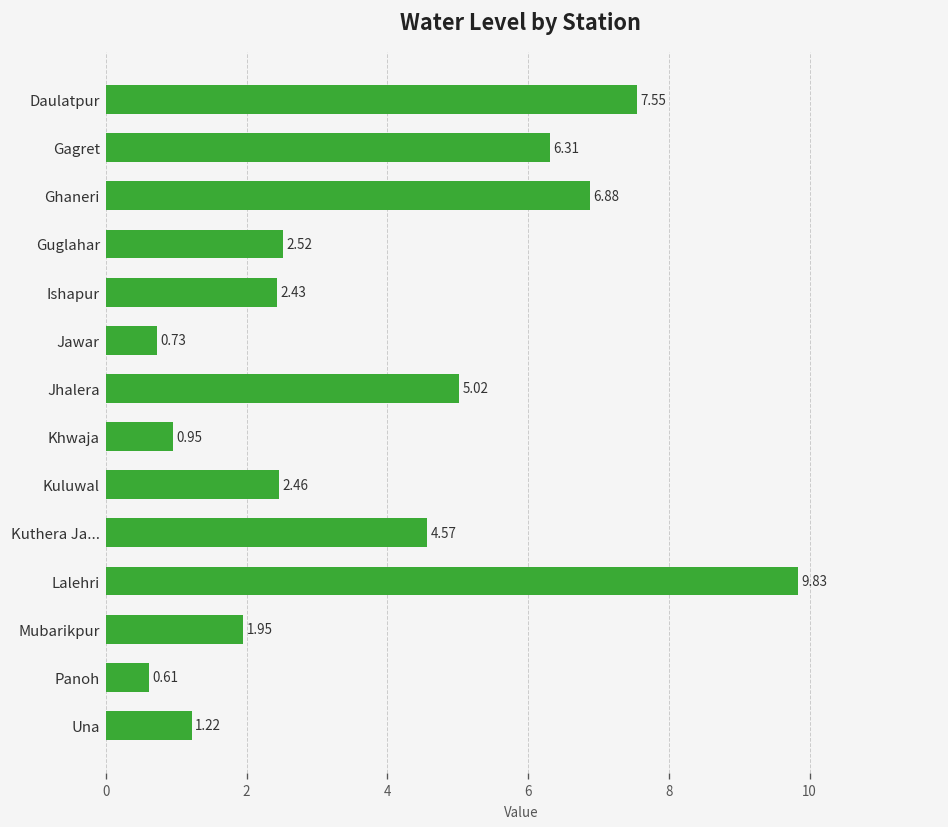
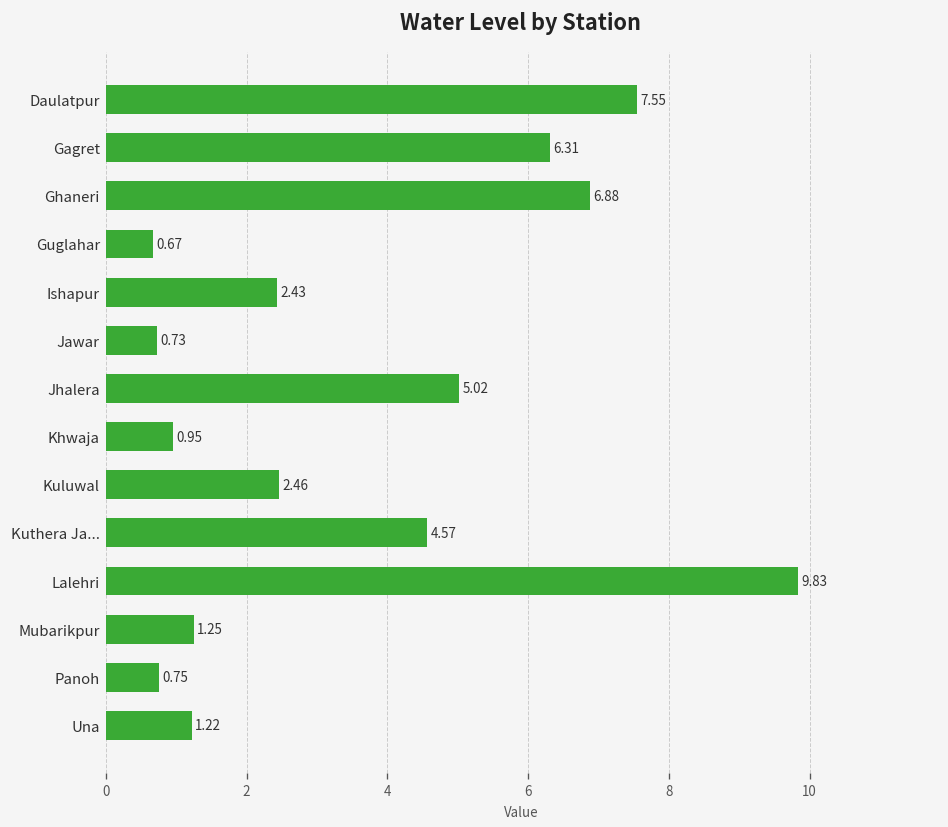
Guglahar: 2.52 -> 0.67
Mubarikpur: 1.95 -> 1.25
Panoh: 0.61 -> 0.75
